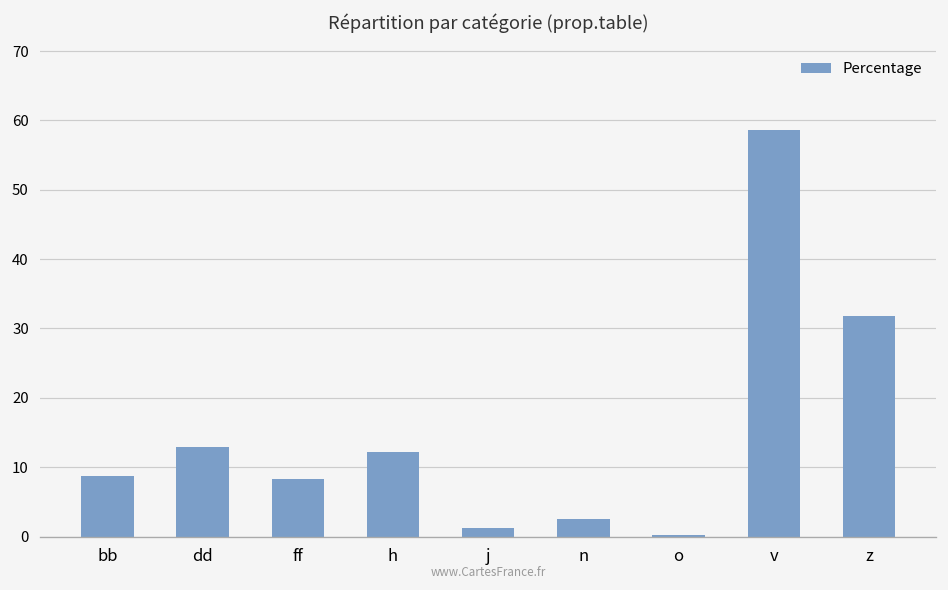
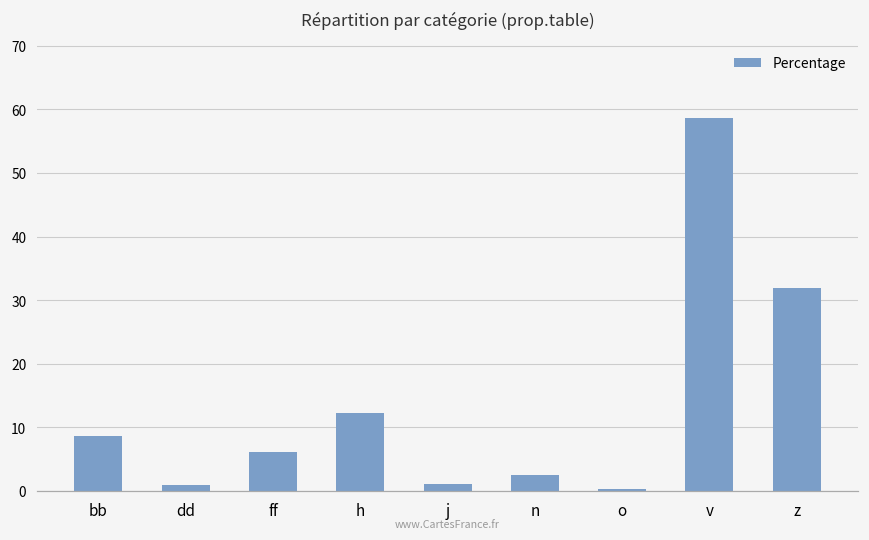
dd: 13 -> 1
ff: 8 -> 6
